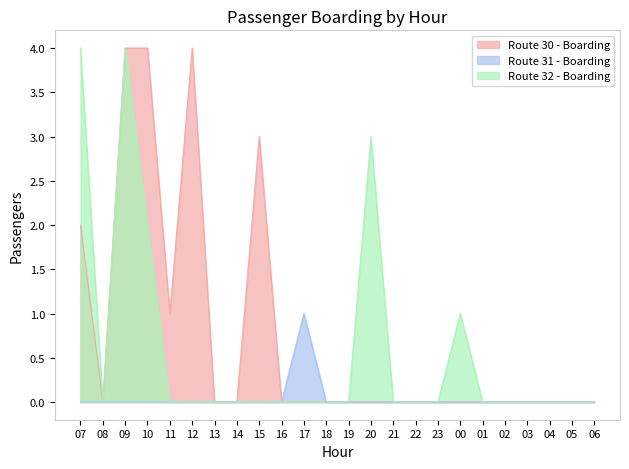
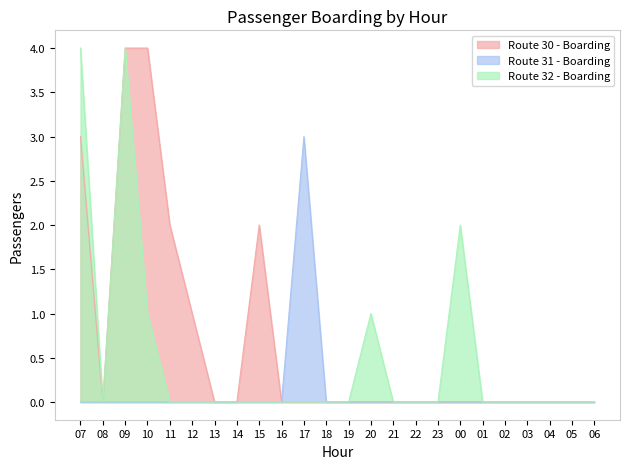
Route 30 - Boarding, 07: 2 -> 3
Route 32 - Boarding, 10: 2 -> 1
Route 30 - Boarding, 11: 1 -> 2
Route 30 - Boarding, 12: 4 -> 1
Route 30 - Boarding, 15: 3 -> 2
Route 31 - Boarding, 17: 1 -> 3
Route 32 - Boarding, 20: 3 -> 1
Route 32 - Boarding, 00: 1 -> 2
